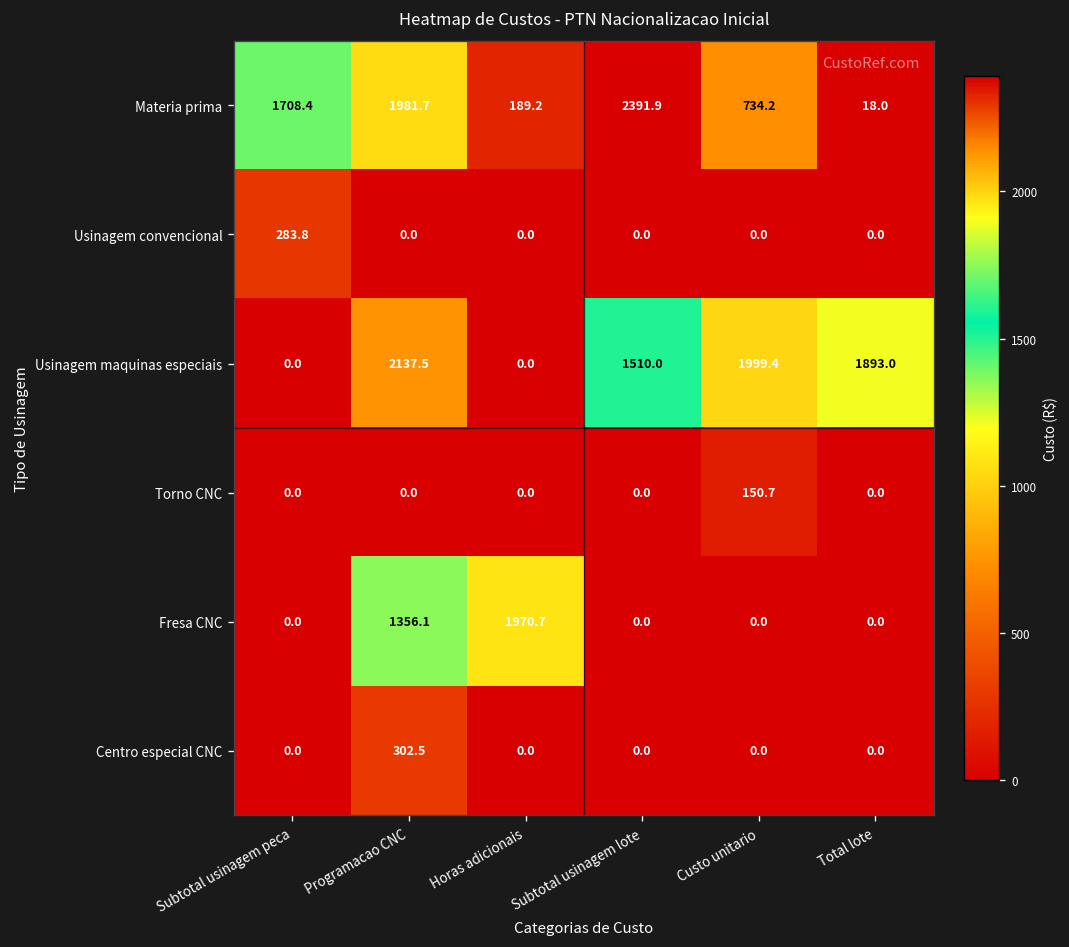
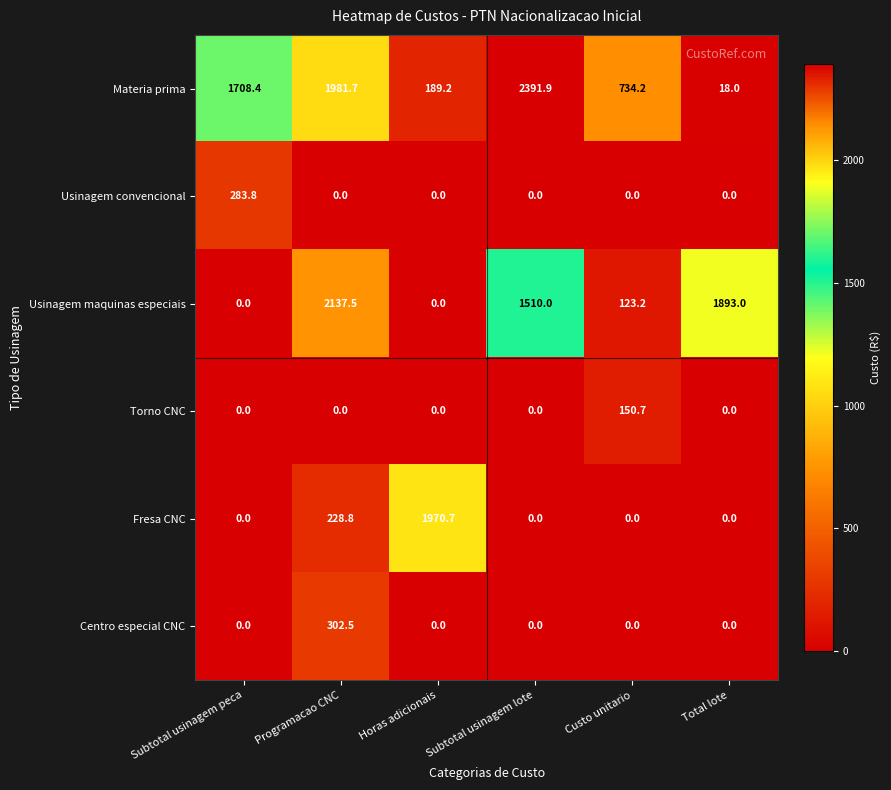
Usinagem maquinas especiais, Custo unitario: 1999.4 -> 123.2
Fresa CNC, Programacao CNC: 1356.1 -> 228.8
